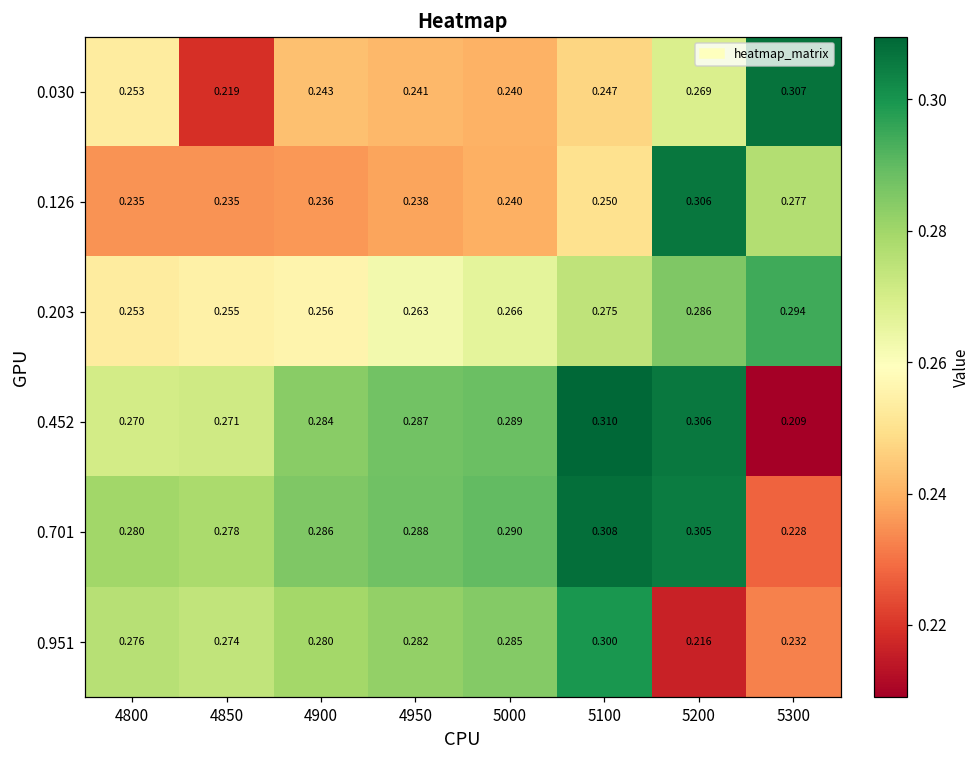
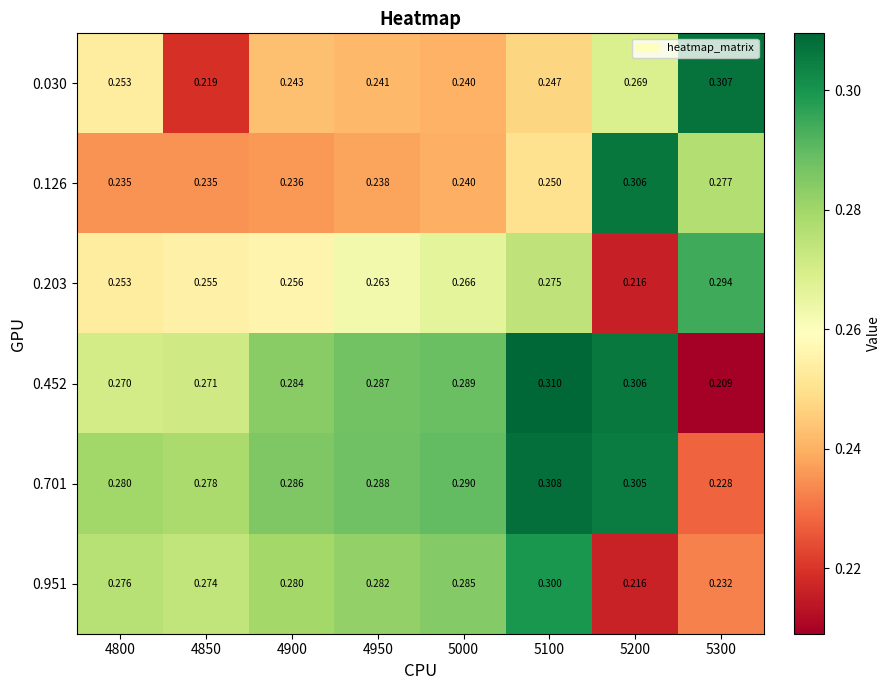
0.203, 5200: 0.286 -> 0.216
